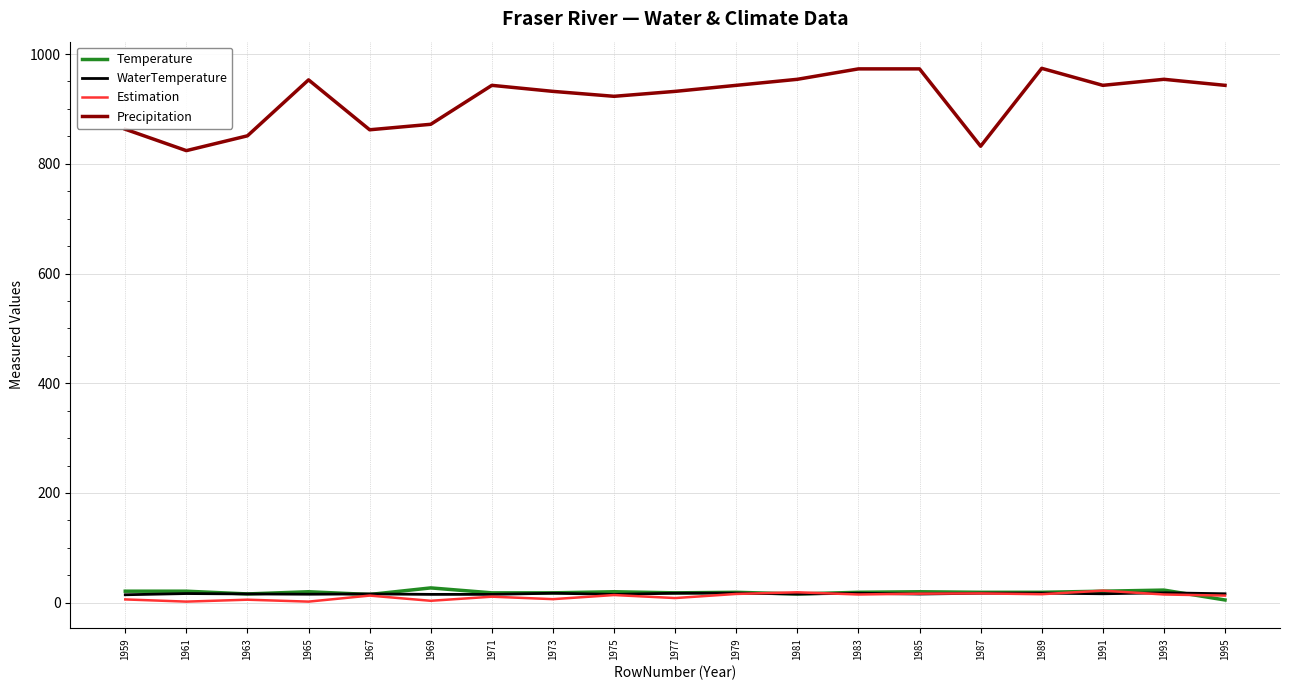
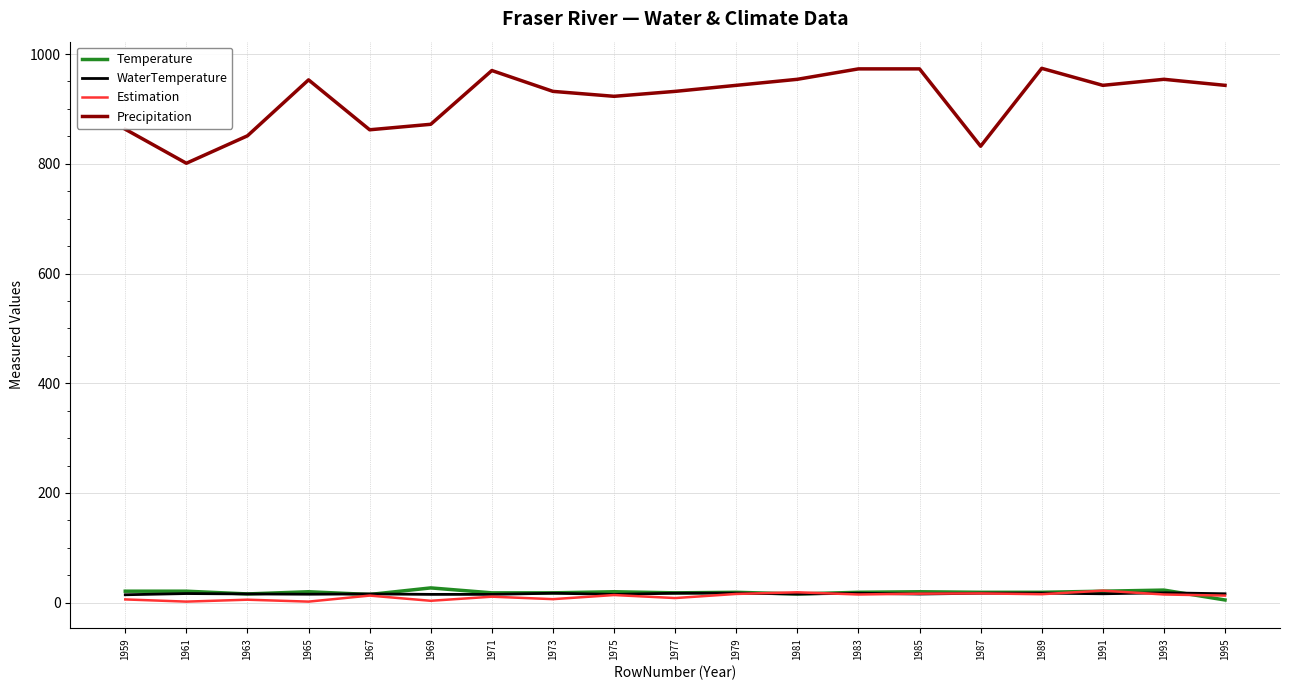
Precipitation, 1961: 820 -> 800
Precipitation, 1971: 940 -> 970
